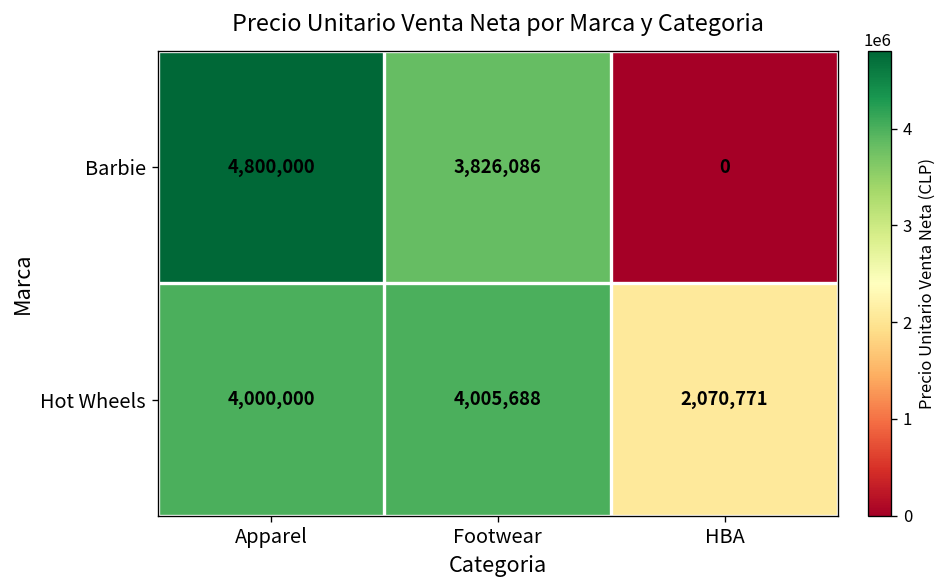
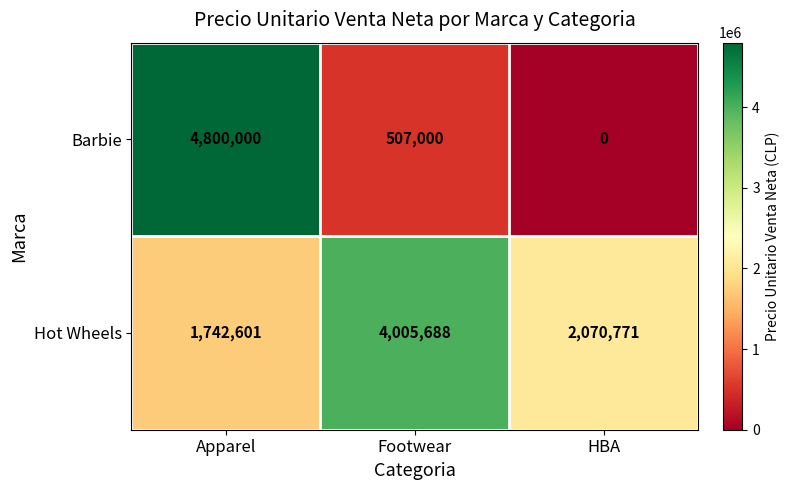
Barbie, Footwear: 3,826,086 -> 507,000
Hot Wheels, Apparel: 4,000,000 -> 1,742,601
